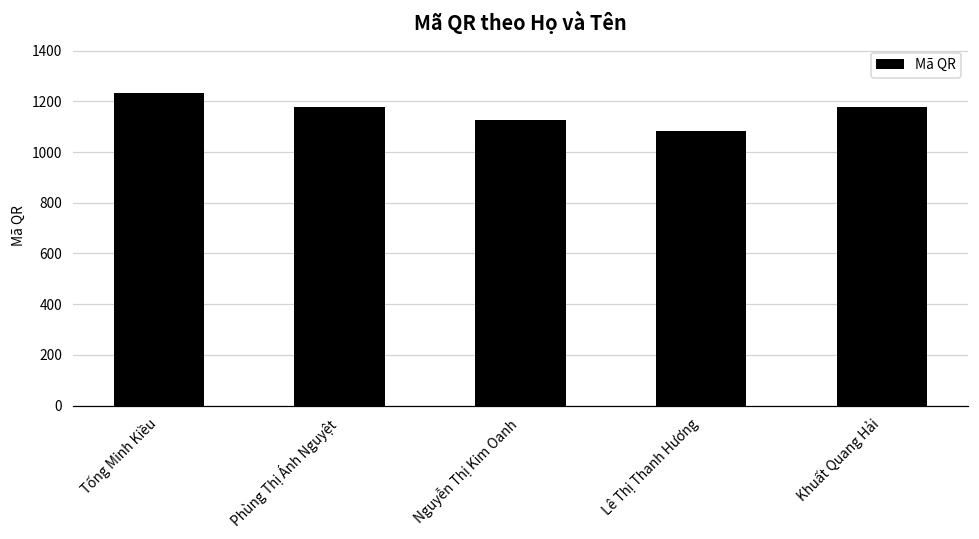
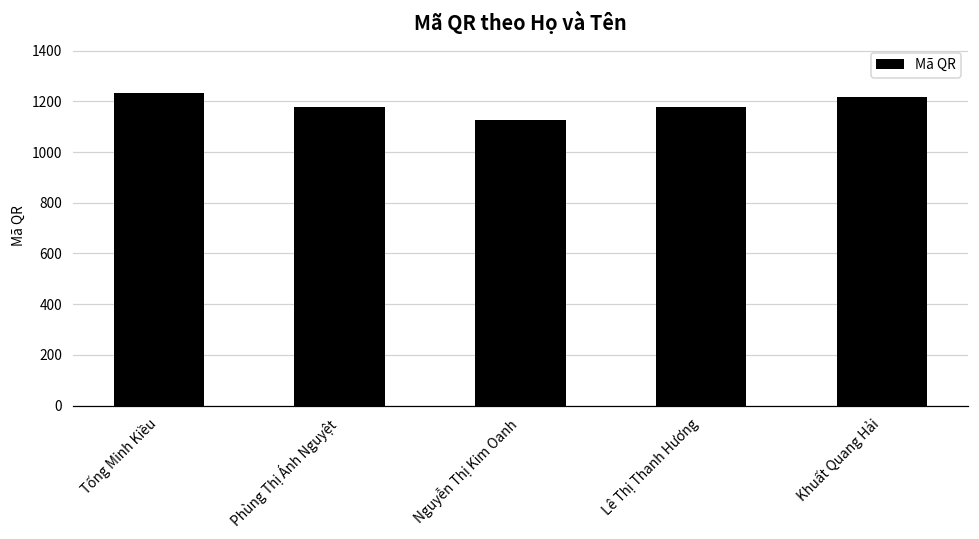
Lê Thị Thanh Hương: 1080 -> 1180
Khuất Quang Hải: 1180 -> 1220
